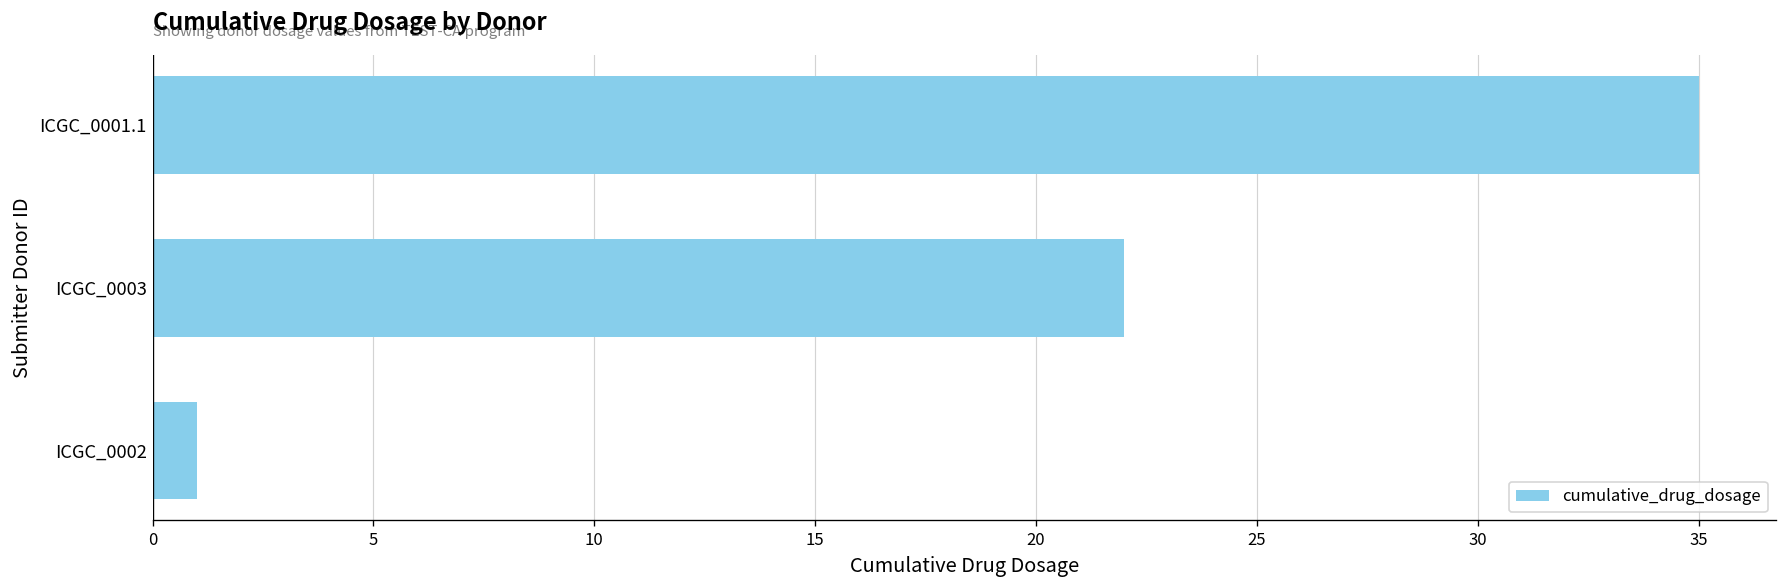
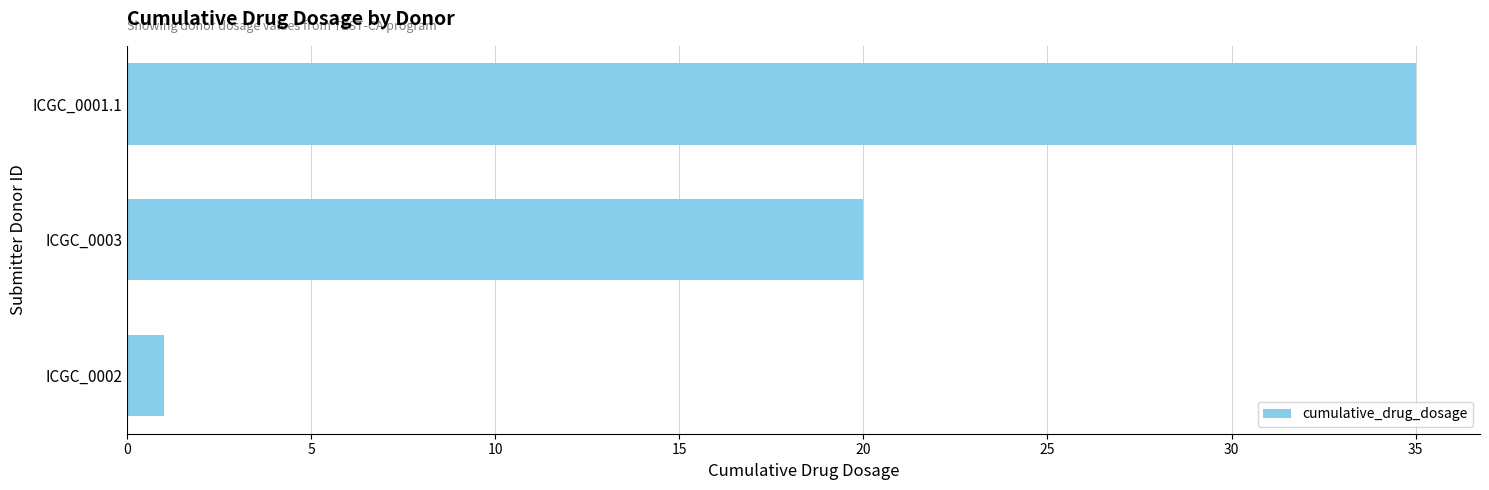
ICGC_0003: 22 -> 20
